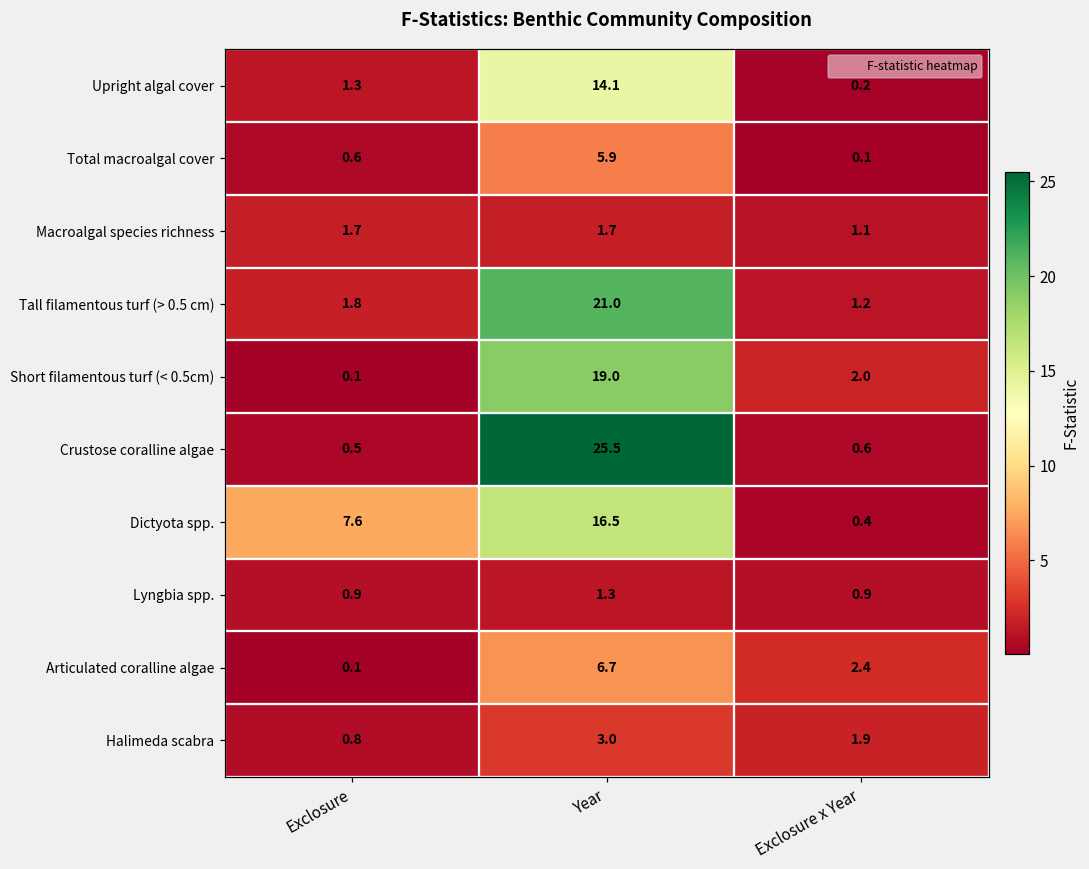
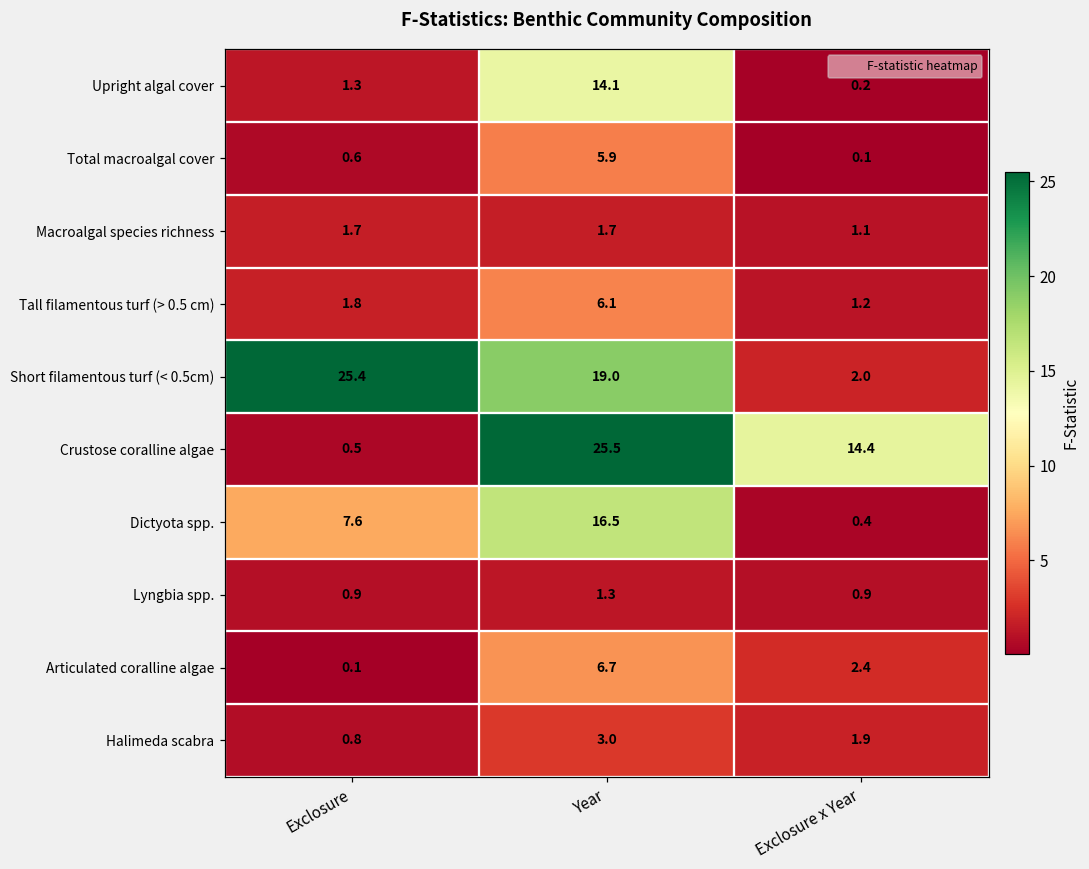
Tall filamentous turf (> 0.5 cm), Year: 21.0 -> 6.1
Short filamentous turf (< 0.5cm), Exclosure: 0.1 -> 25.4
Crustose coralline algae, Exclosure x Year: 0.6 -> 14.4
